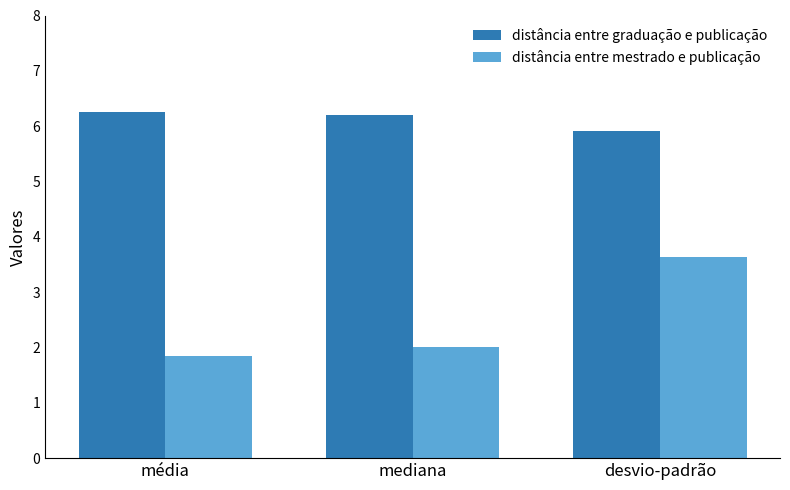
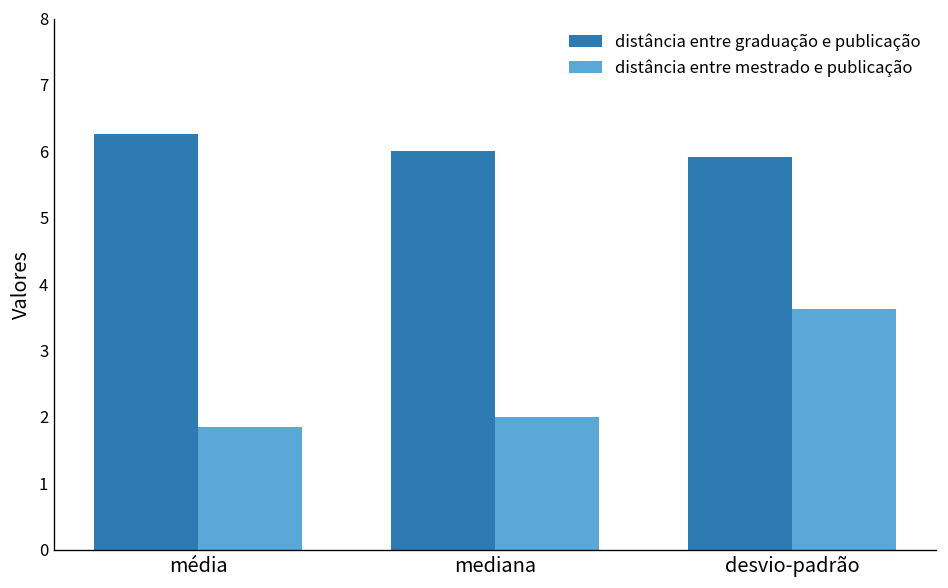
distância entre graduação e publicação, mediana: 6.2 -> 6.0
